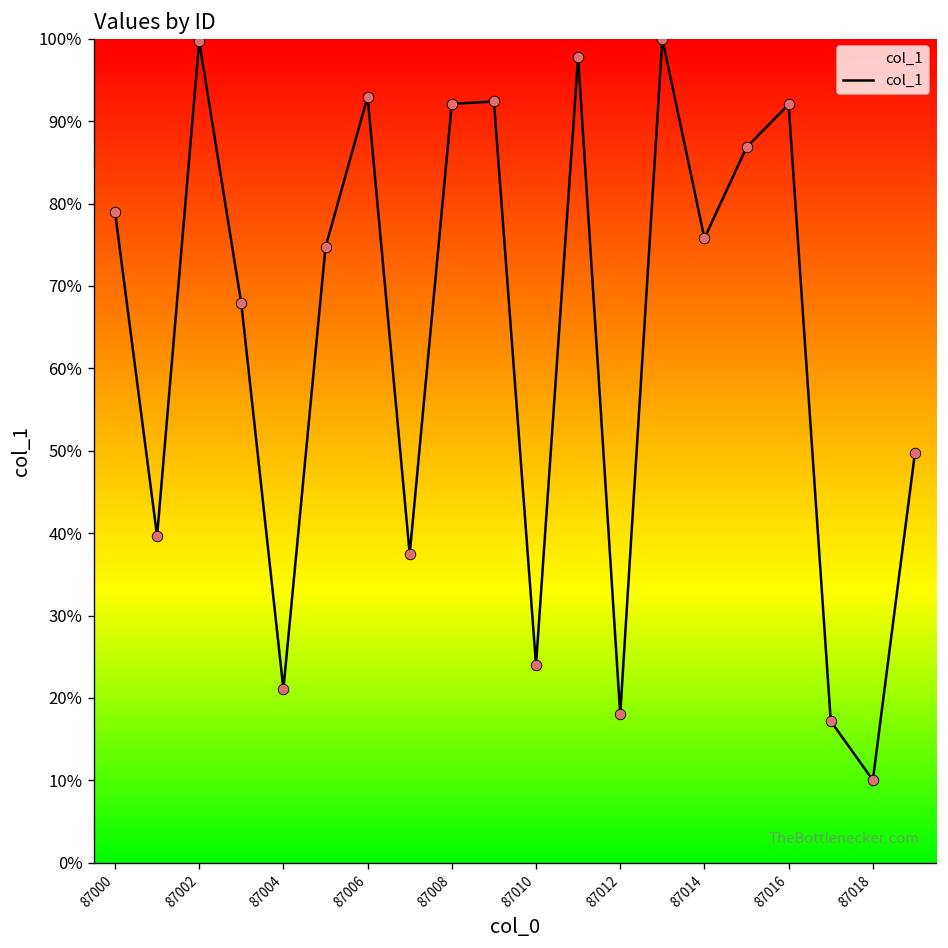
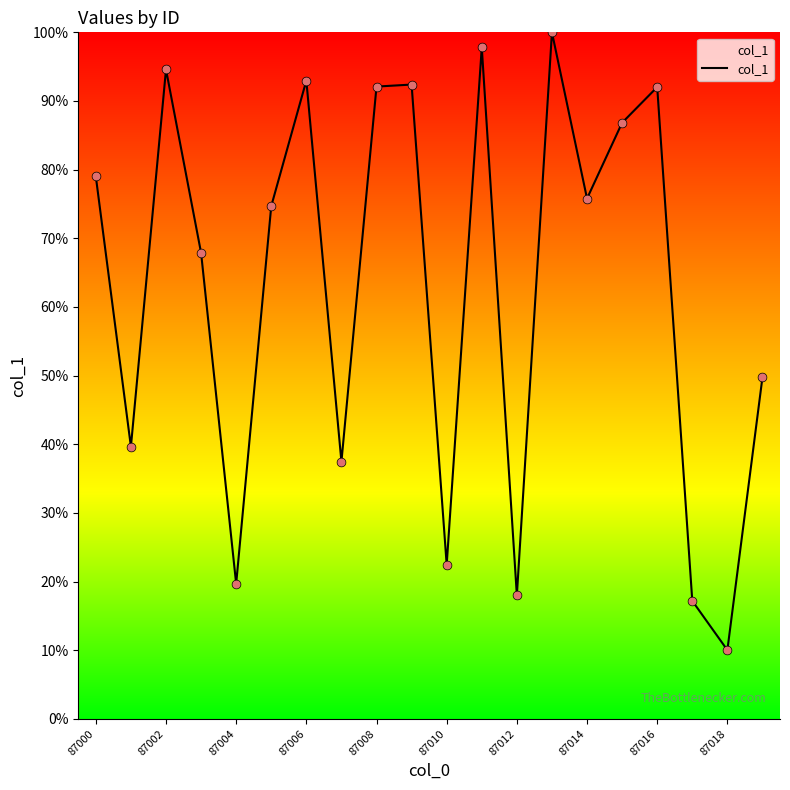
87002: 100% -> 95%
87004: 21% -> 20%
87010: 24% -> 22%
